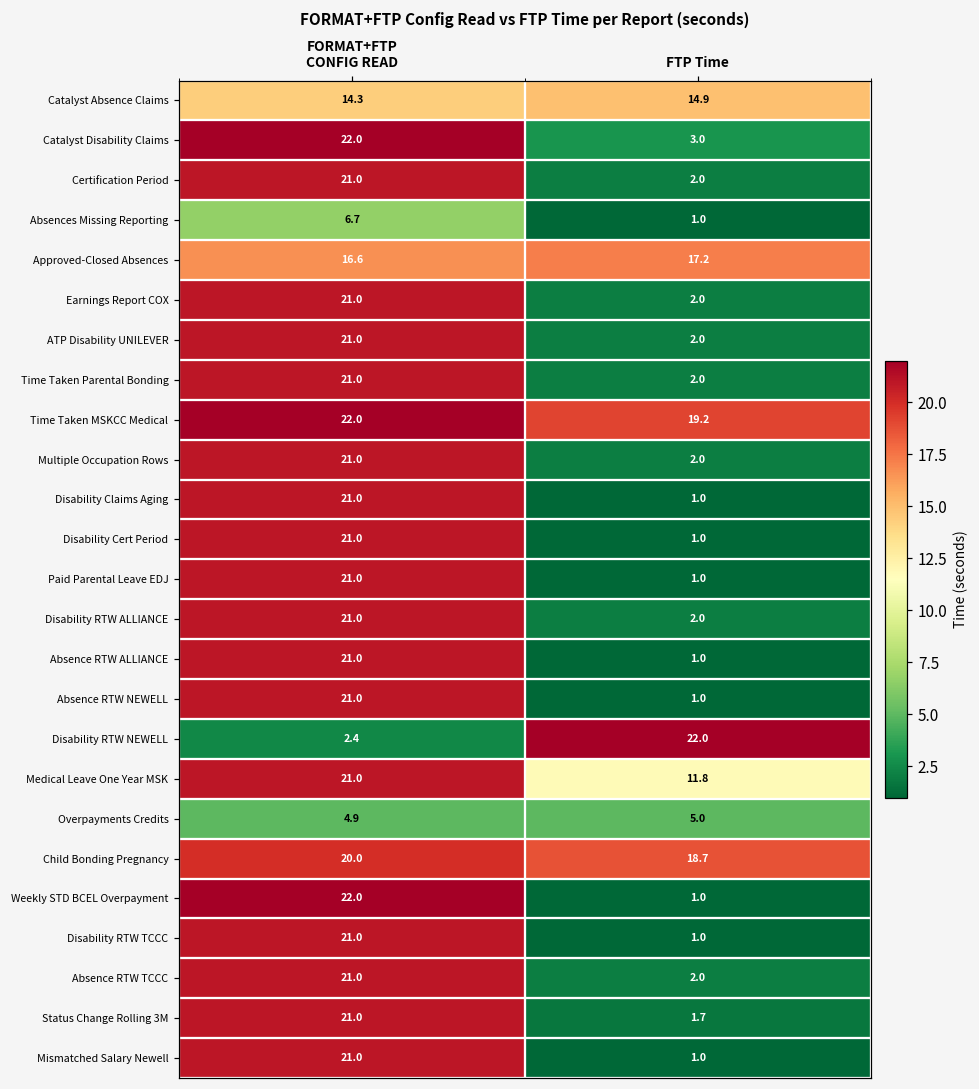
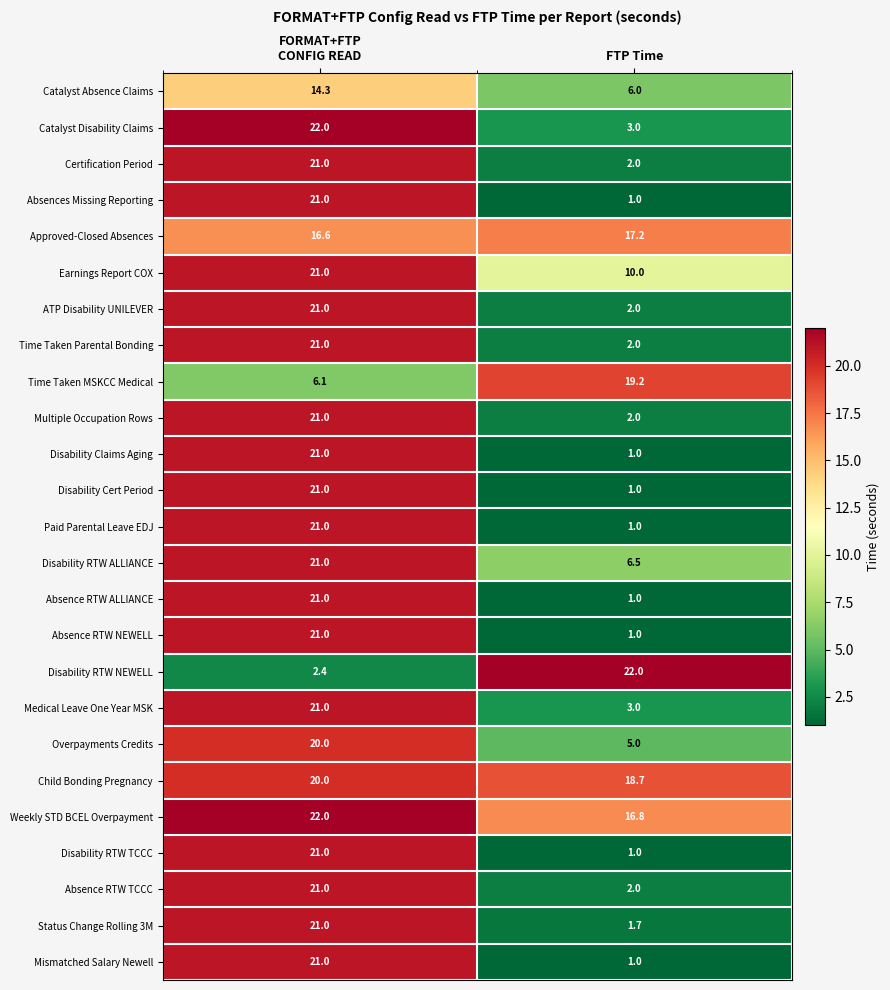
Catalyst Absence Claims, FTP Time: 14.9 -> 6.0
Absences Missing Reporting, FORMAT+FTP CONFIG READ: 6.7 -> 21.0
Earnings Report COX, FTP Time: 2.0 -> 10.0
Time Taken MSKCC Medical, FORMAT+FTP CONFIG READ: 22.0 -> 6.1
Disability RTW ALLIANCE, FTP Time: 2.0 -> 6.5
Medical Leave One Year MSK, FTP Time: 11.8 -> 3.0
Overpayments Credits, FORMAT+FTP CONFIG READ: 4.9 -> 20.0
Weekly STD BCEL Overpayment, FTP Time: 1.0 -> 16.8
